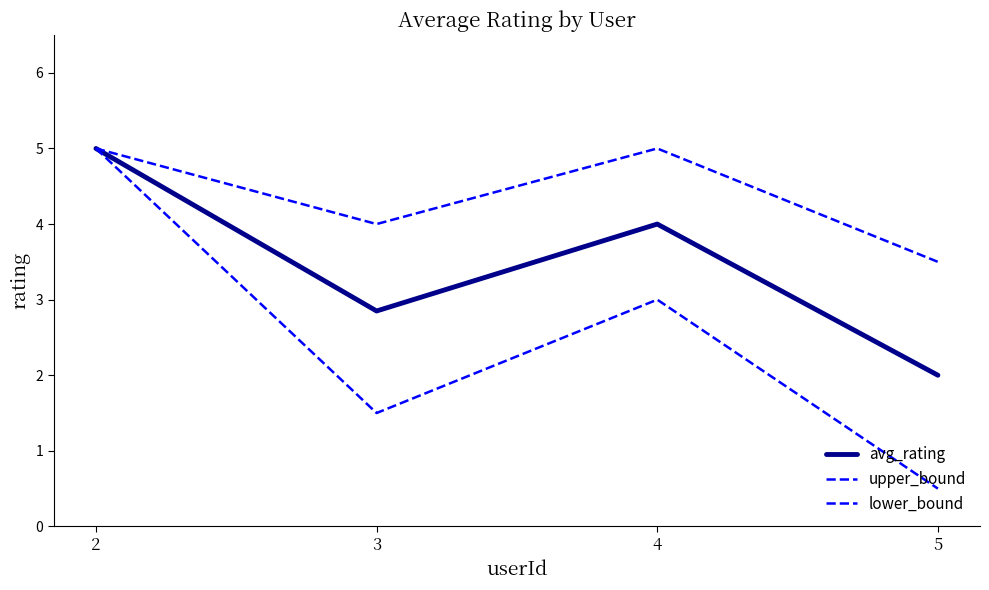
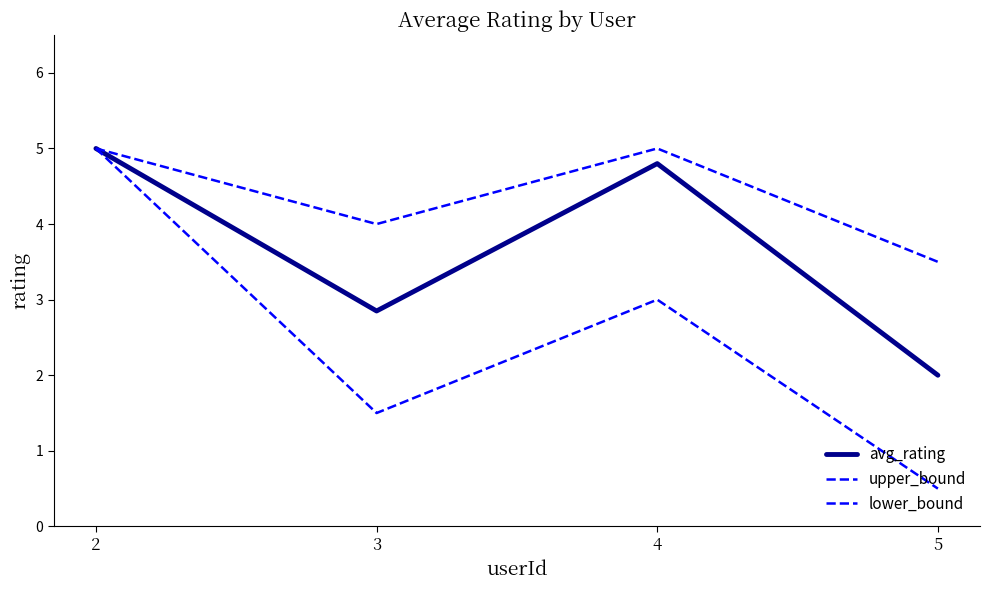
avg_rating, 4: 4.0 -> 4.8
